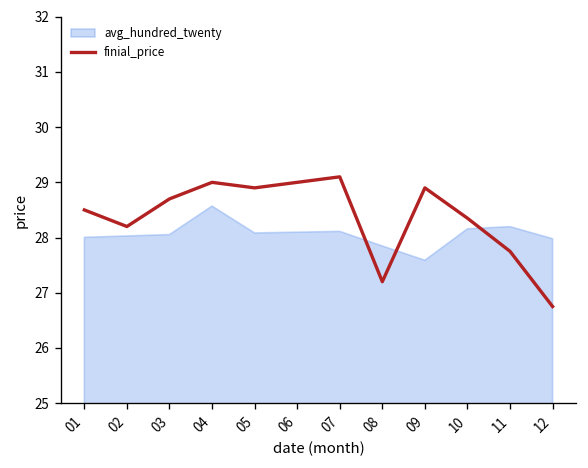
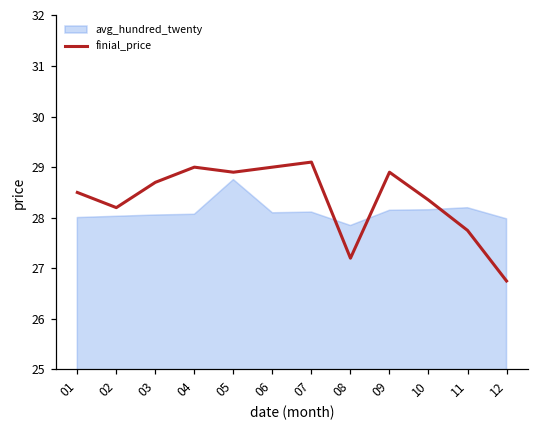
avg_hundred_twenty, 04: 28.6 -> 28.1
avg_hundred_twenty, 05: 28.1 -> 28.8
avg_hundred_twenty, 09: 27.6 -> 28.1
